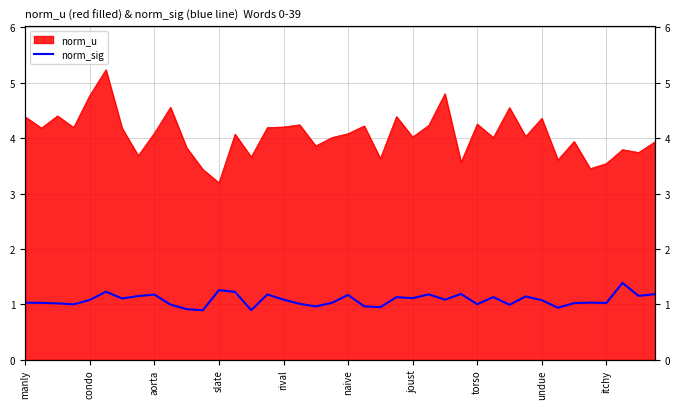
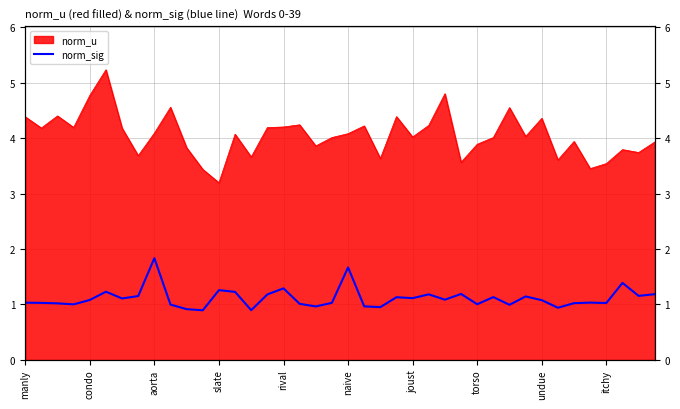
norm_sig, aorta: 1.2 -> 1.8
norm_sig, rival: 1.1 -> 1.3
norm_sig, naive: 1.2 -> 1.7
norm_u, torso: 4.3 -> 3.9
